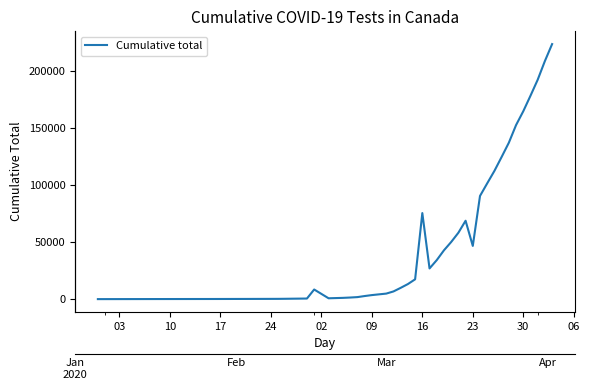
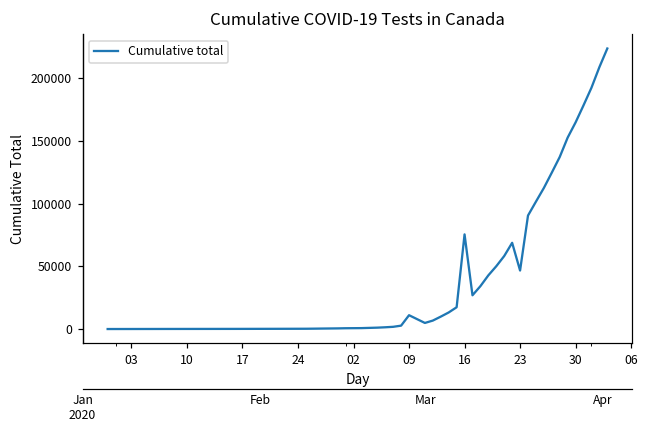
Mar: 8000 -> 1000
09: 4000 -> 11000
